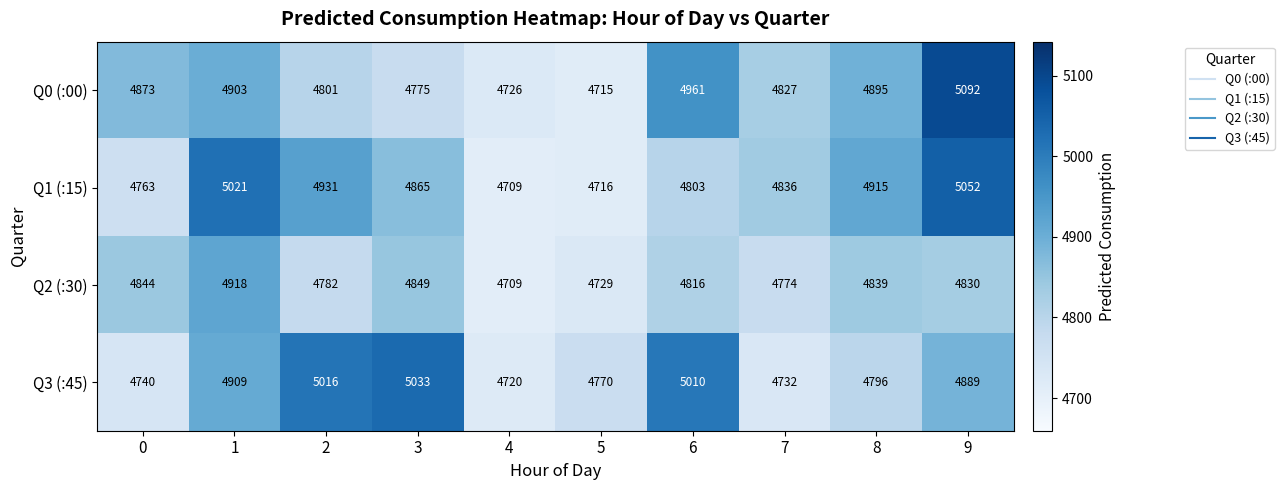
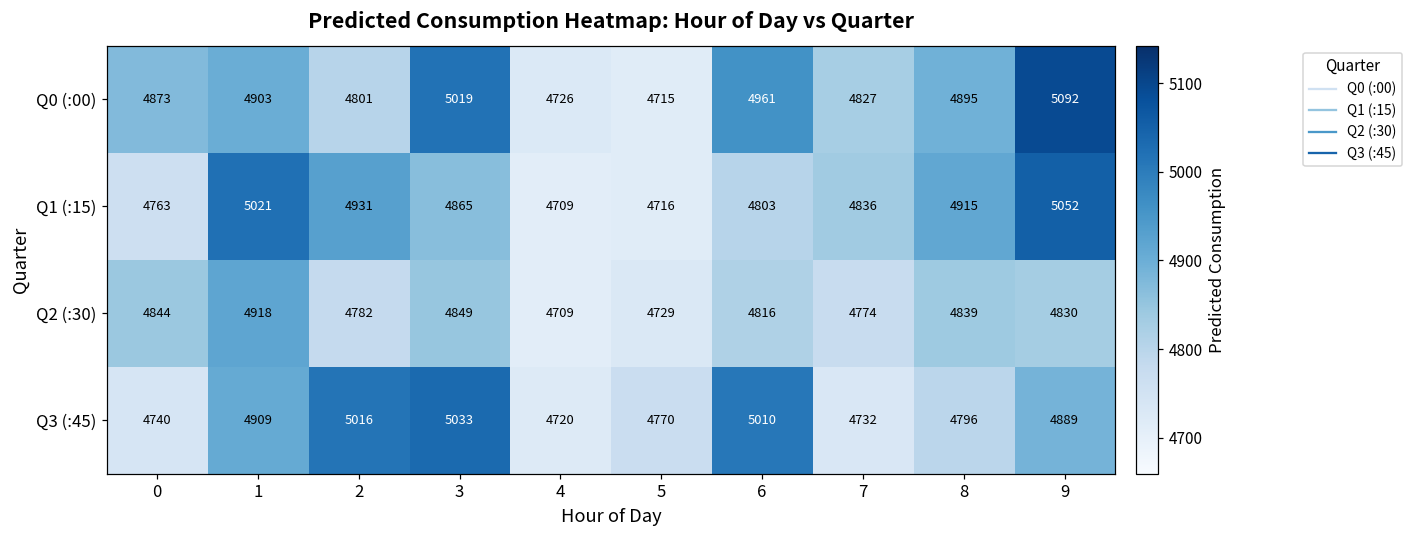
Q0 (:00), 3: 4775 -> 5019
